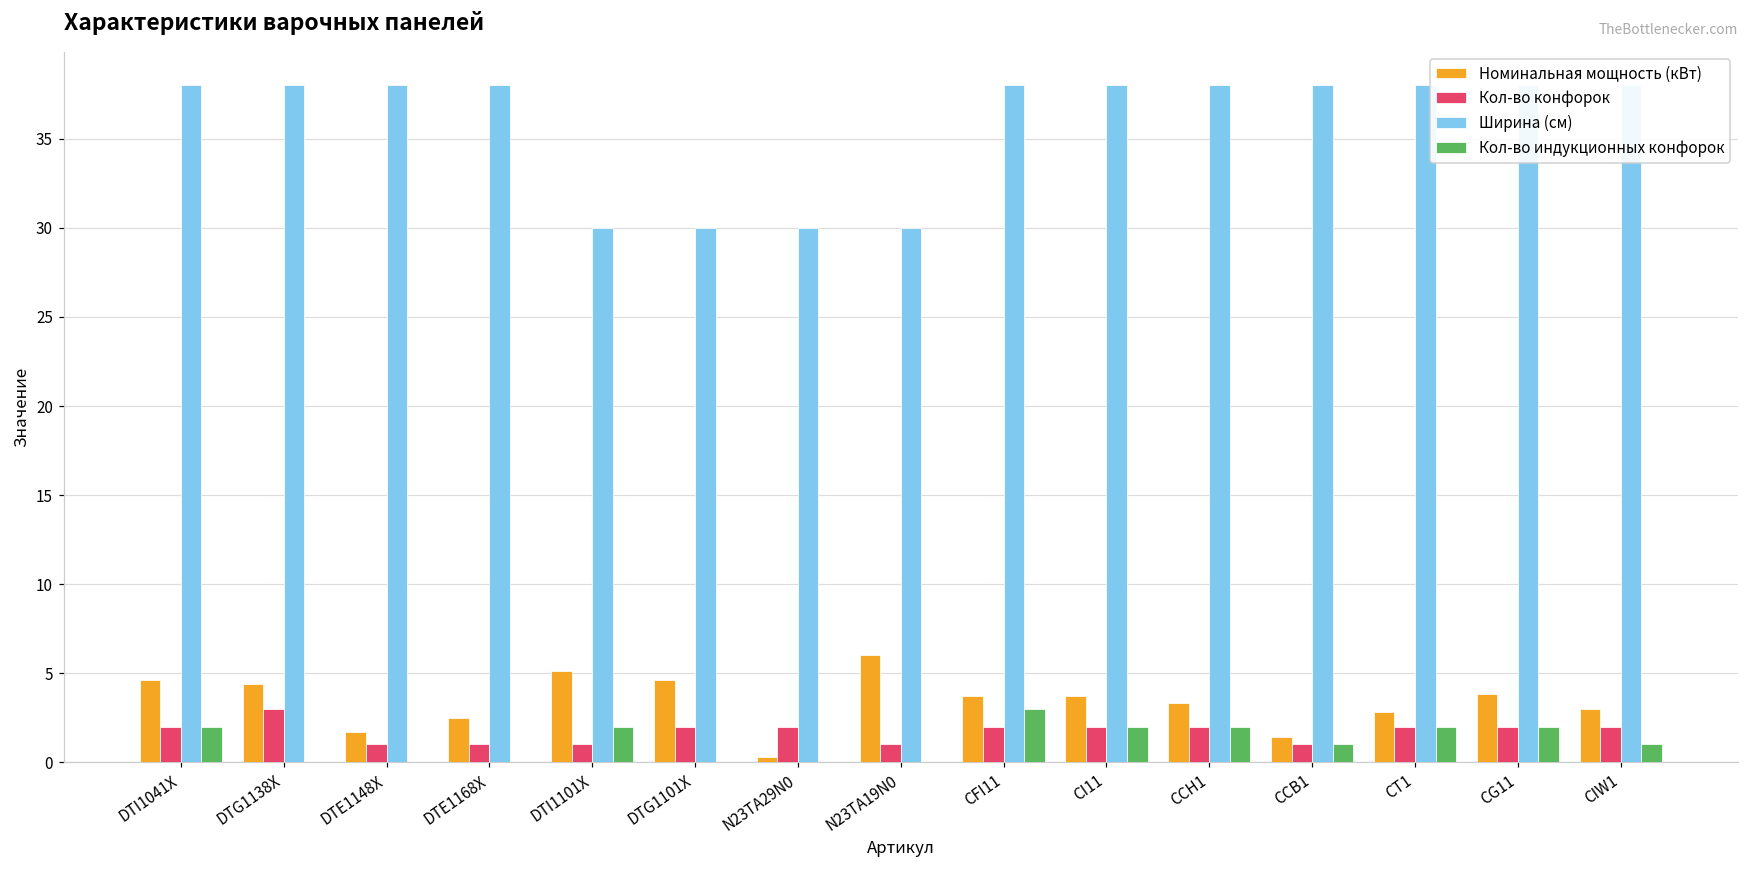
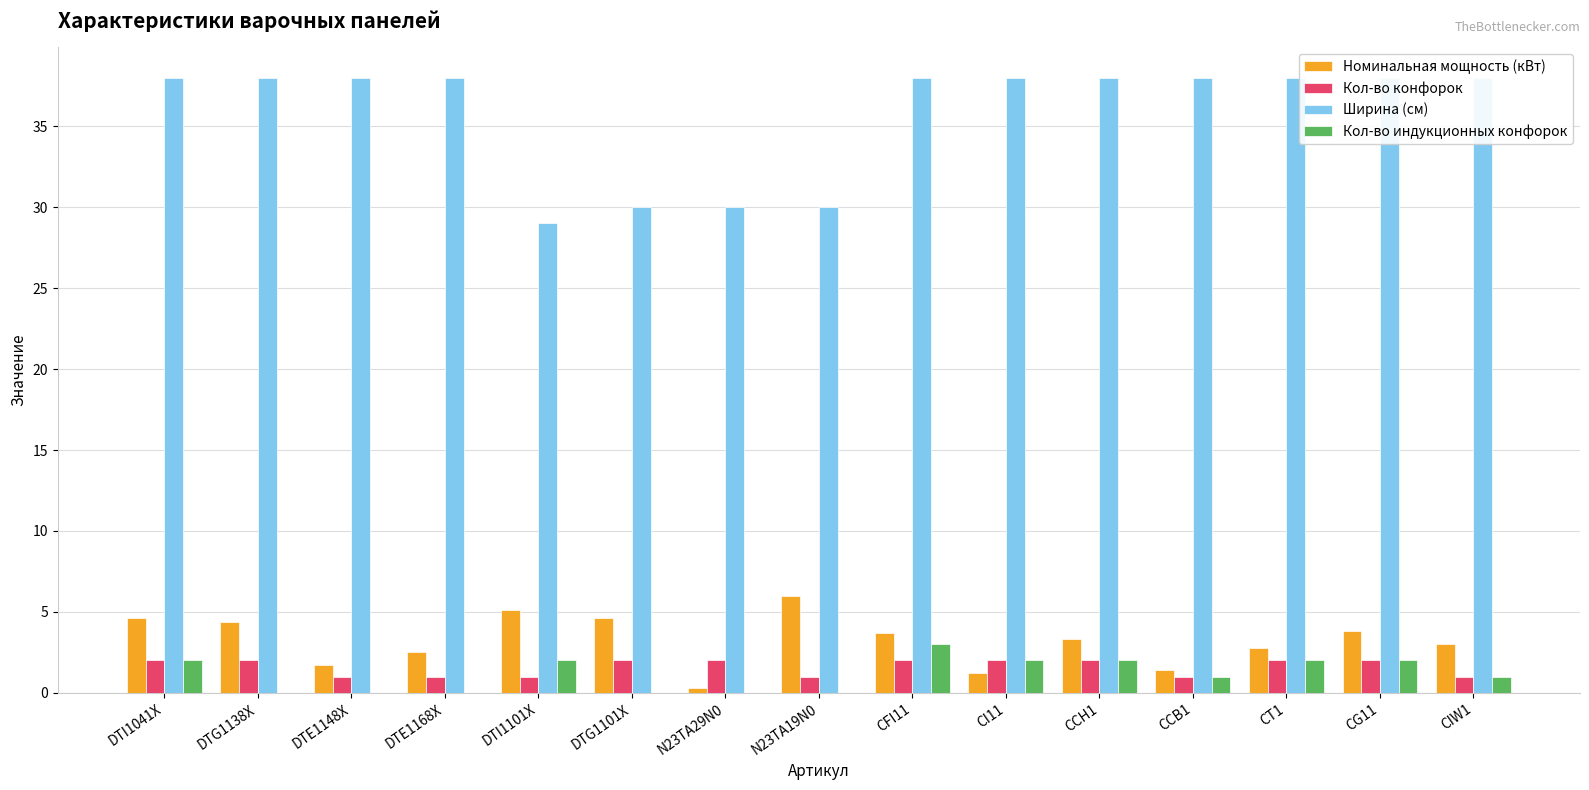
Кол-во конфорок, DTG1138X: 3 -> 2
Ширина (см), DTI1101X: 30 -> 29
Номинальная мощность (кВт), CI11: 3.7 -> 1.2
Кол-во конфорок, CIW1: 2 -> 1
